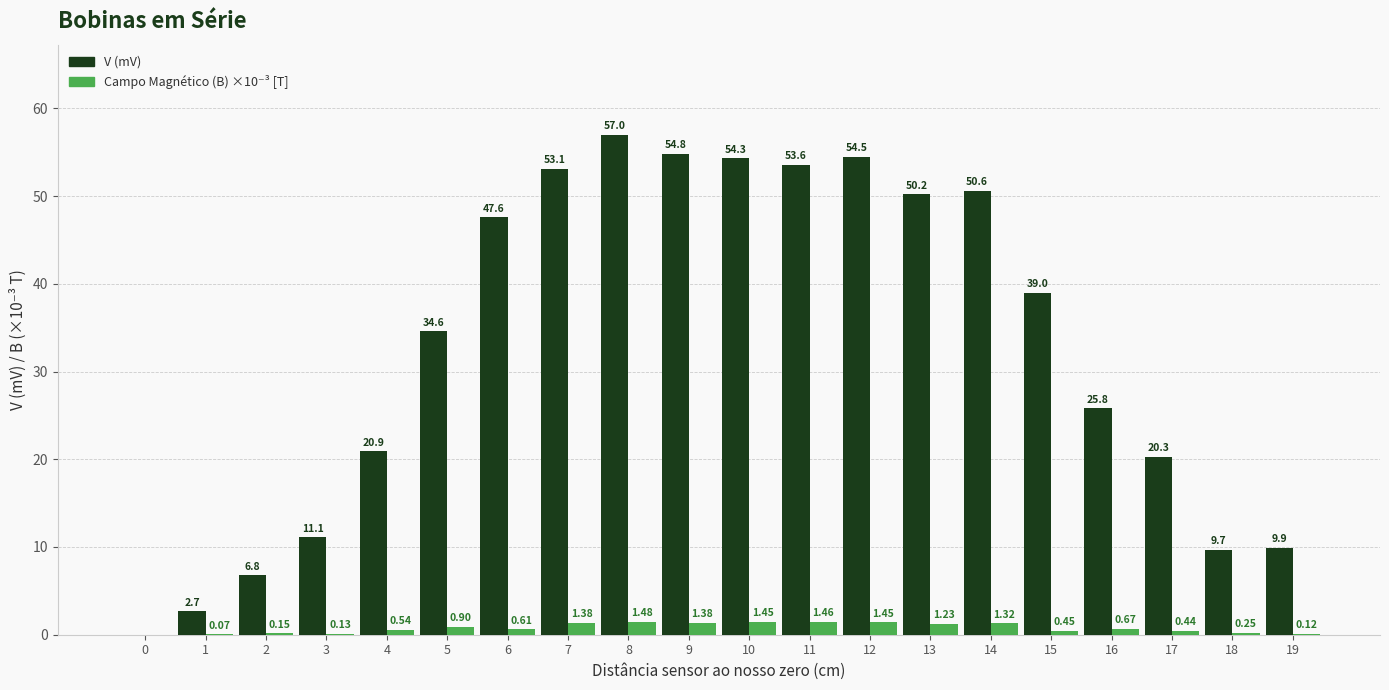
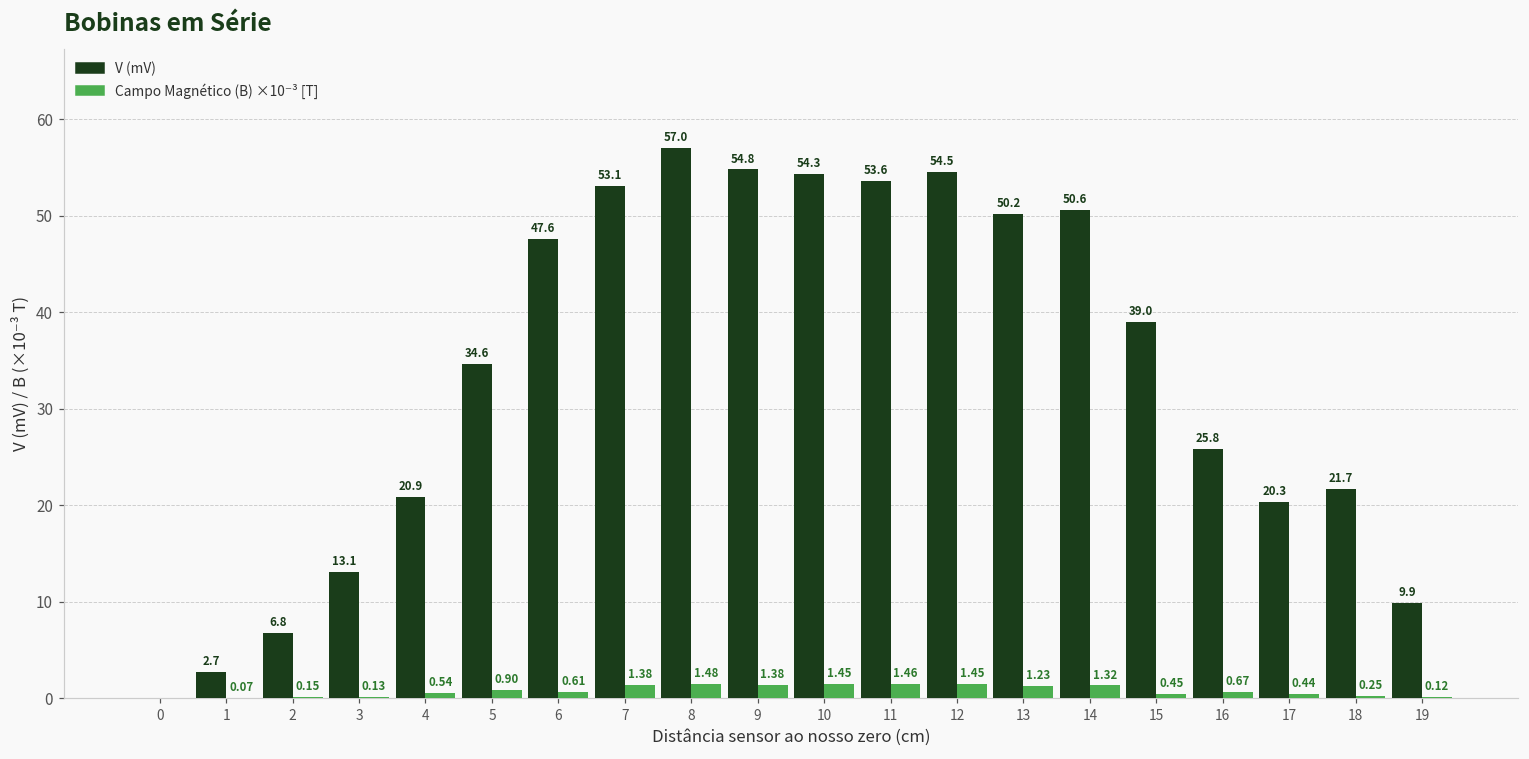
V (mV), 3: 11.1 -> 13.1
V (mV), 18: 9.7 -> 21.7
